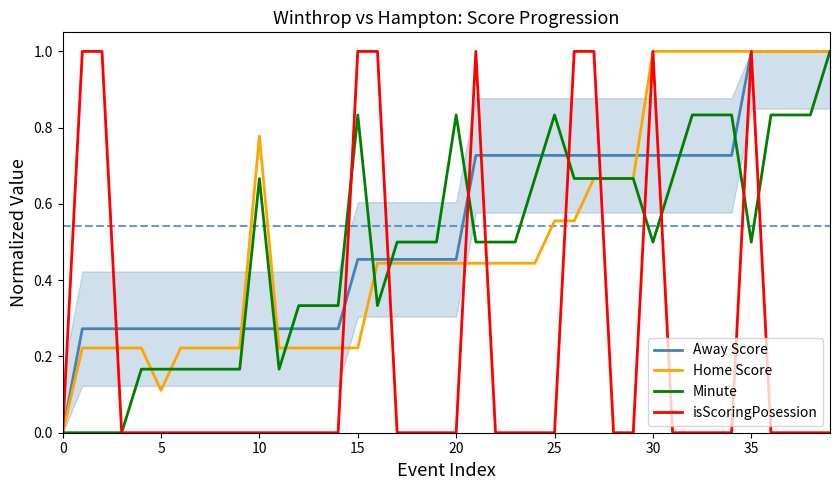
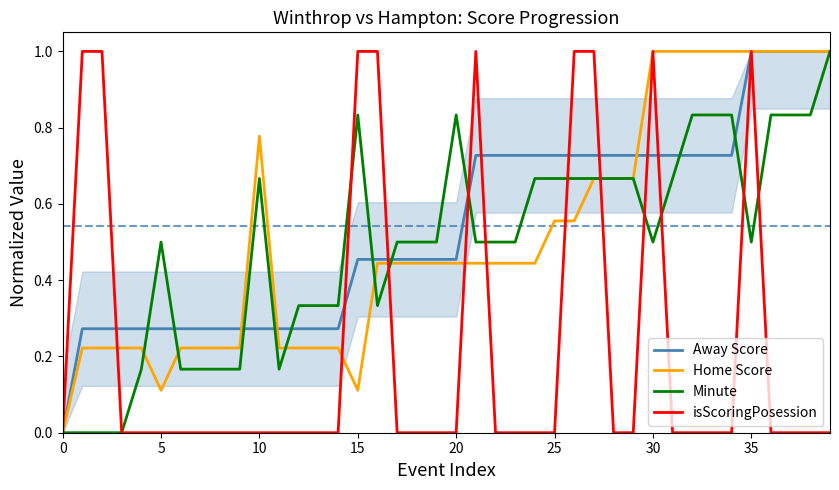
Minute, 5: 0.17 -> 0.50
Home Score, 15: 0.22 -> 0.11
Minute, 25: 0.83 -> 0.67
